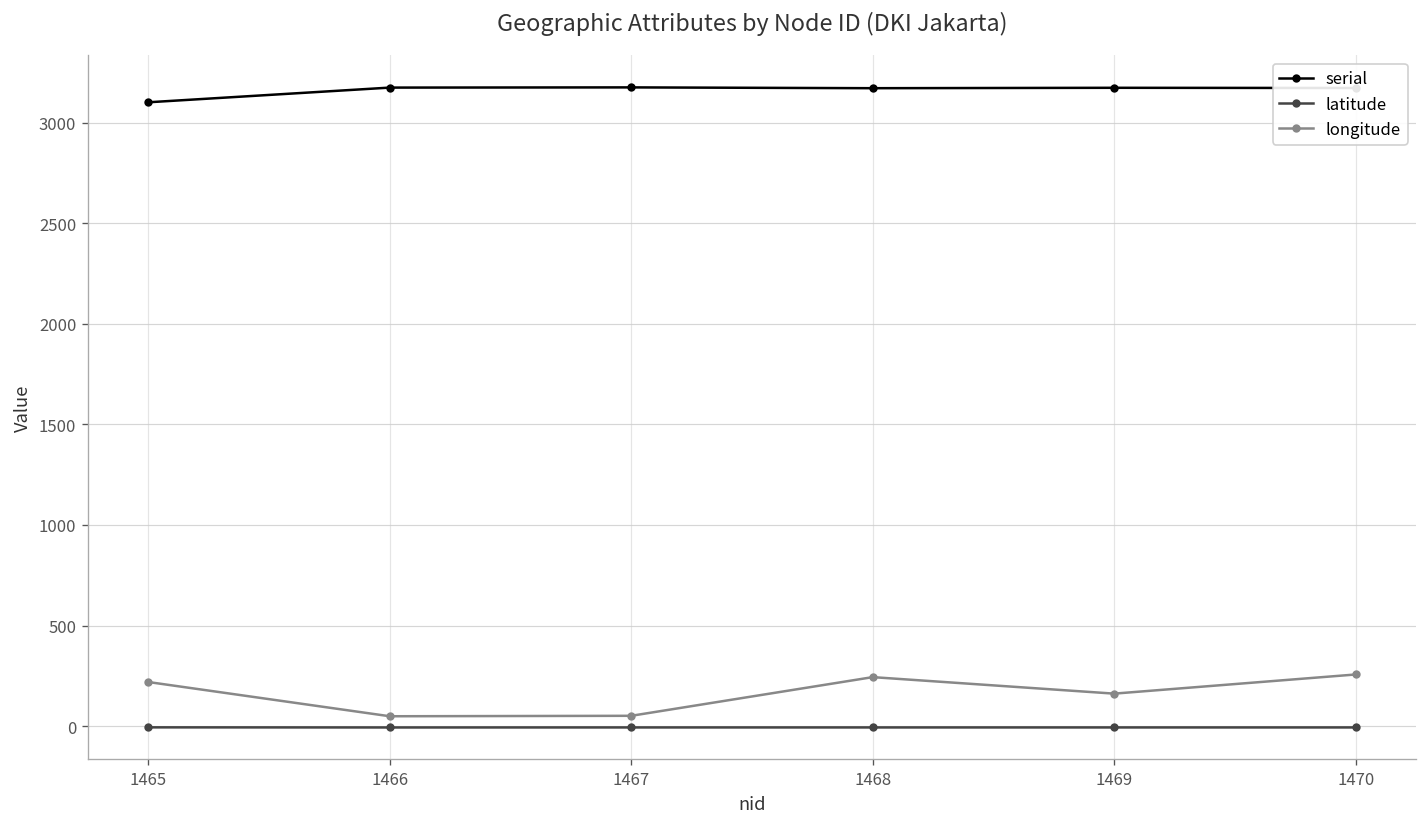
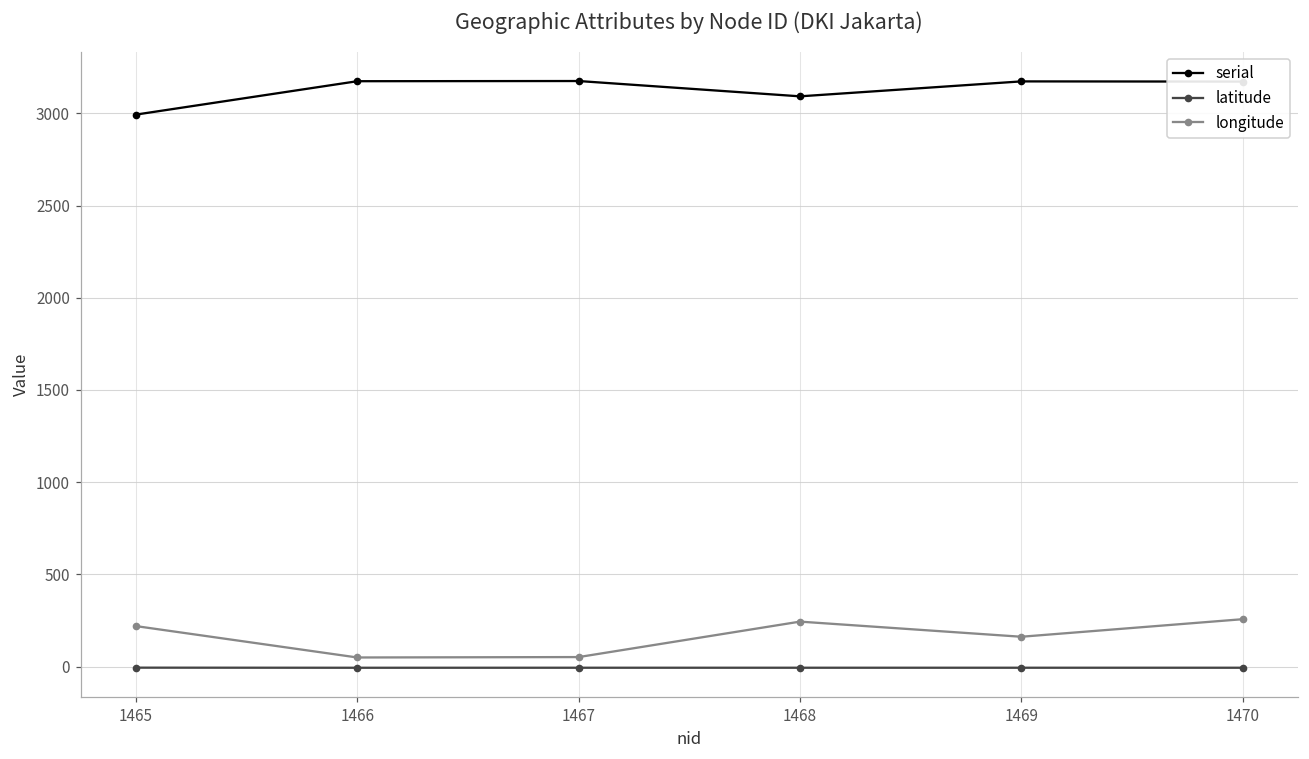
serial, 1465: 3100 -> 2990
serial, 1468: 3170 -> 3090
